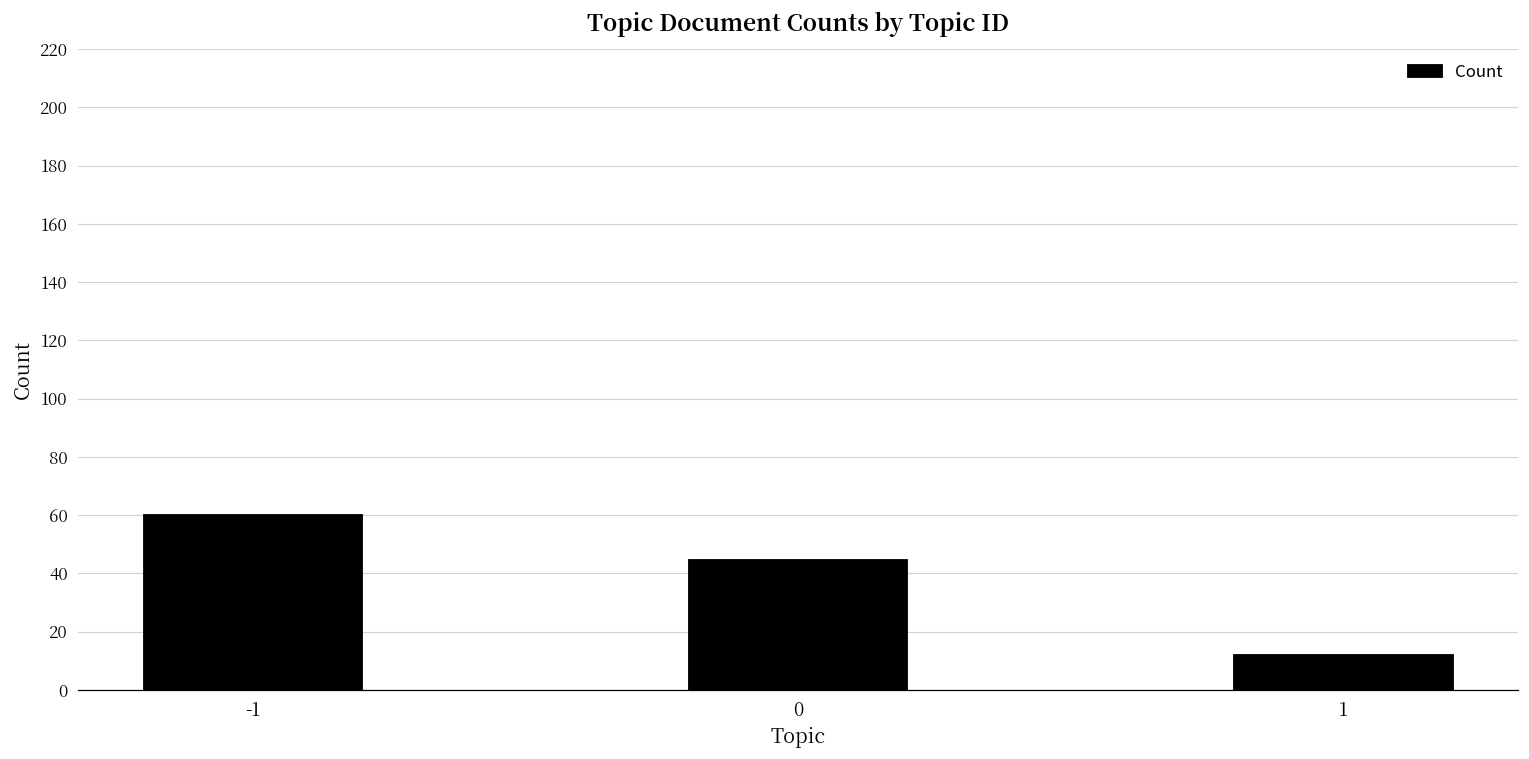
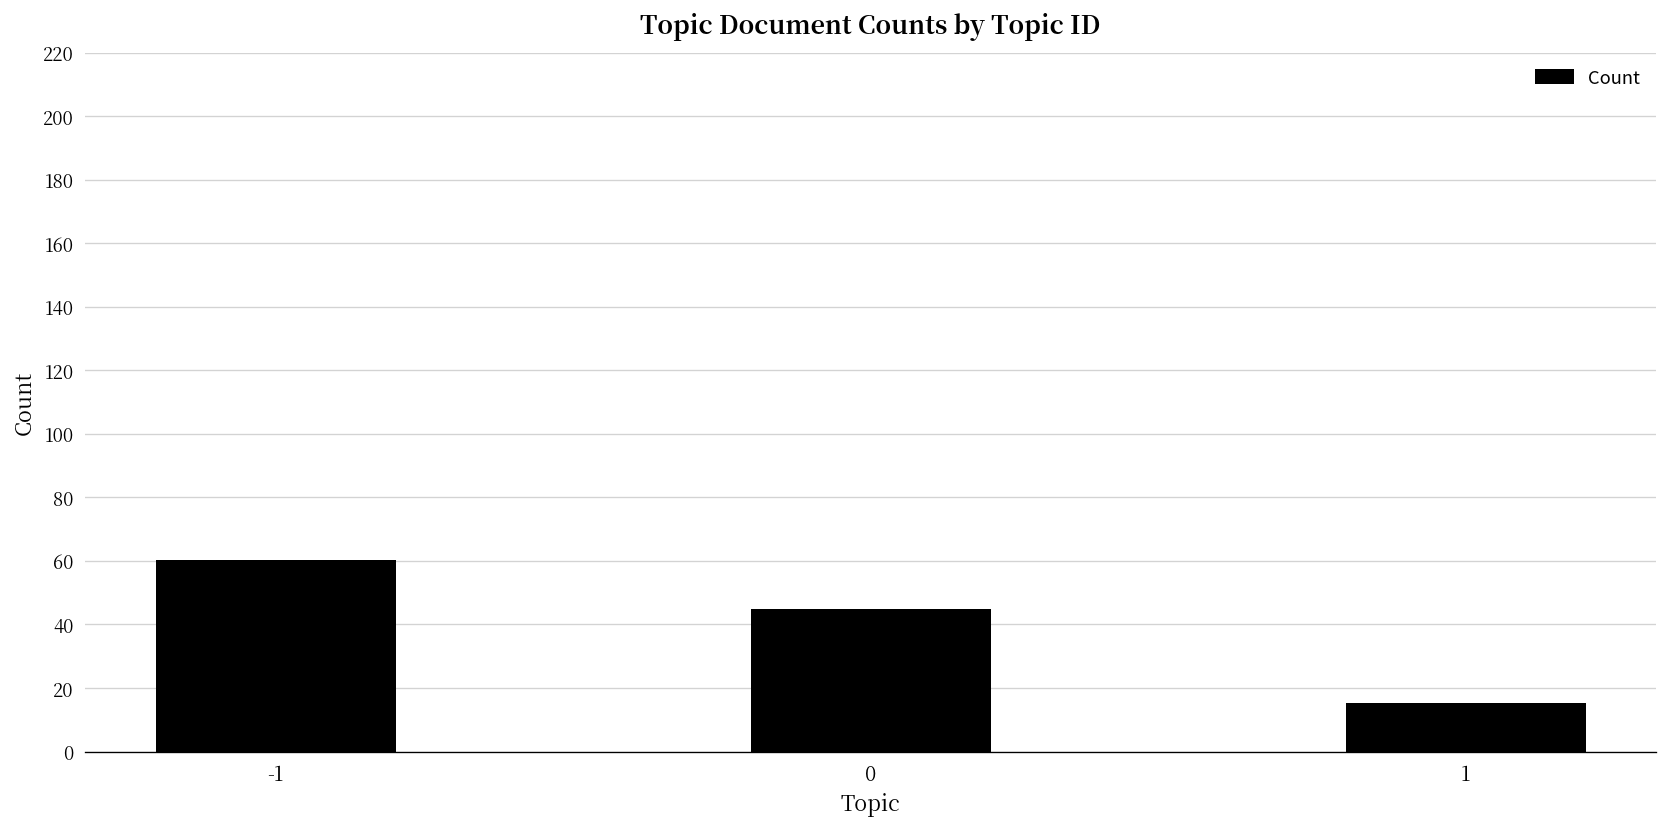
1: 12 -> 15
